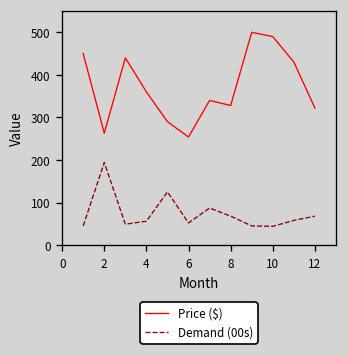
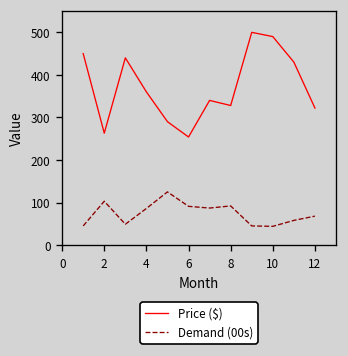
Demand (00s), 2: 190 -> 100
Demand (00s), 4: 60 -> 90
Demand (00s), 6: 50 -> 90
Demand (00s), 8: 70 -> 90
